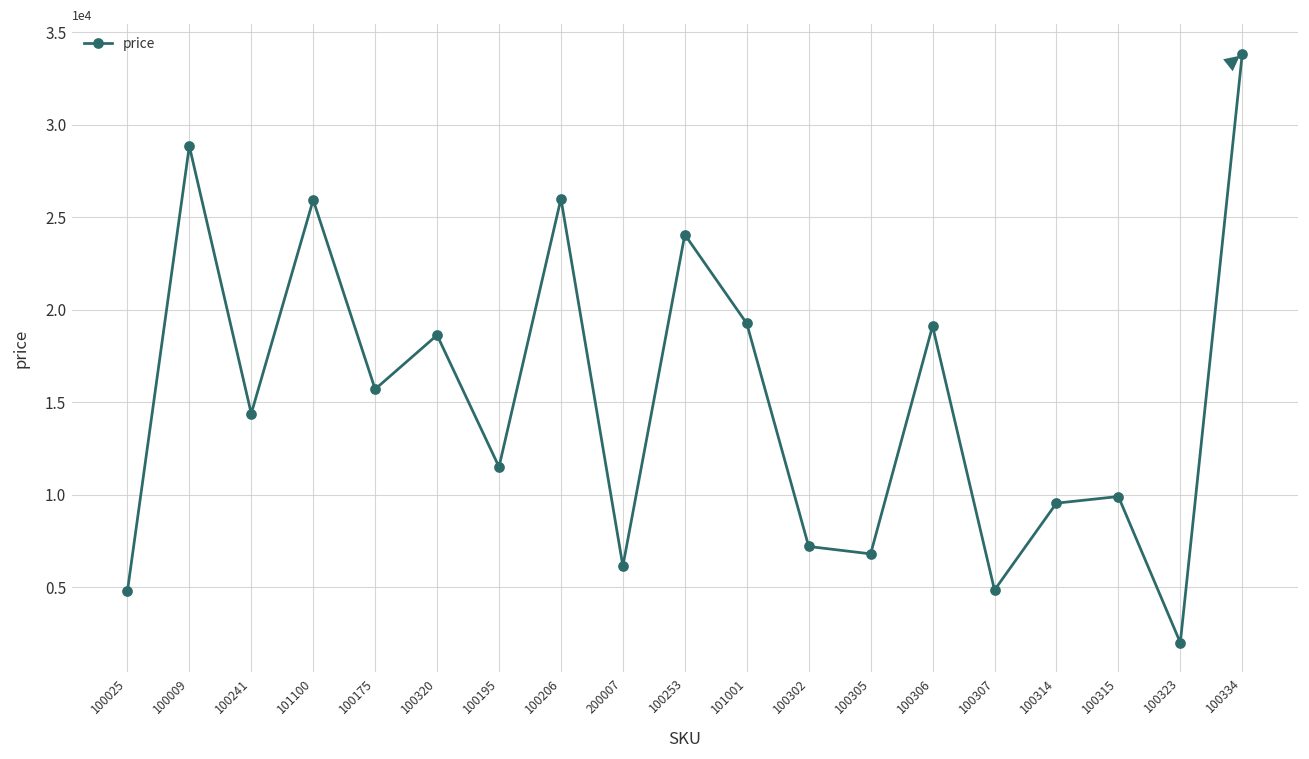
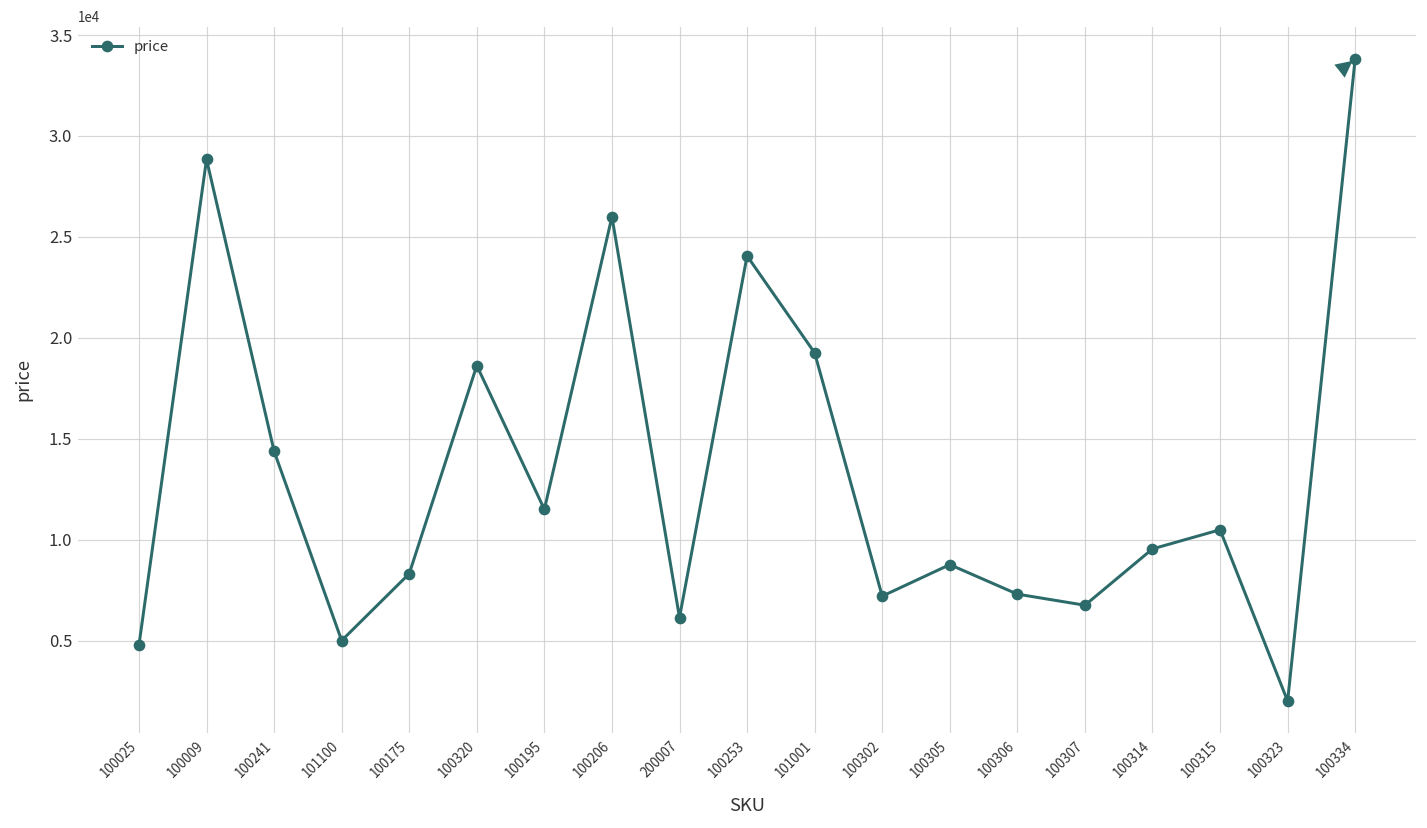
101100: 25900 -> 5000
100175: 15700 -> 8300
100305: 6800 -> 8800
100306: 19100 -> 7300
100307: 4800 -> 6800
100315: 9900 -> 10500
